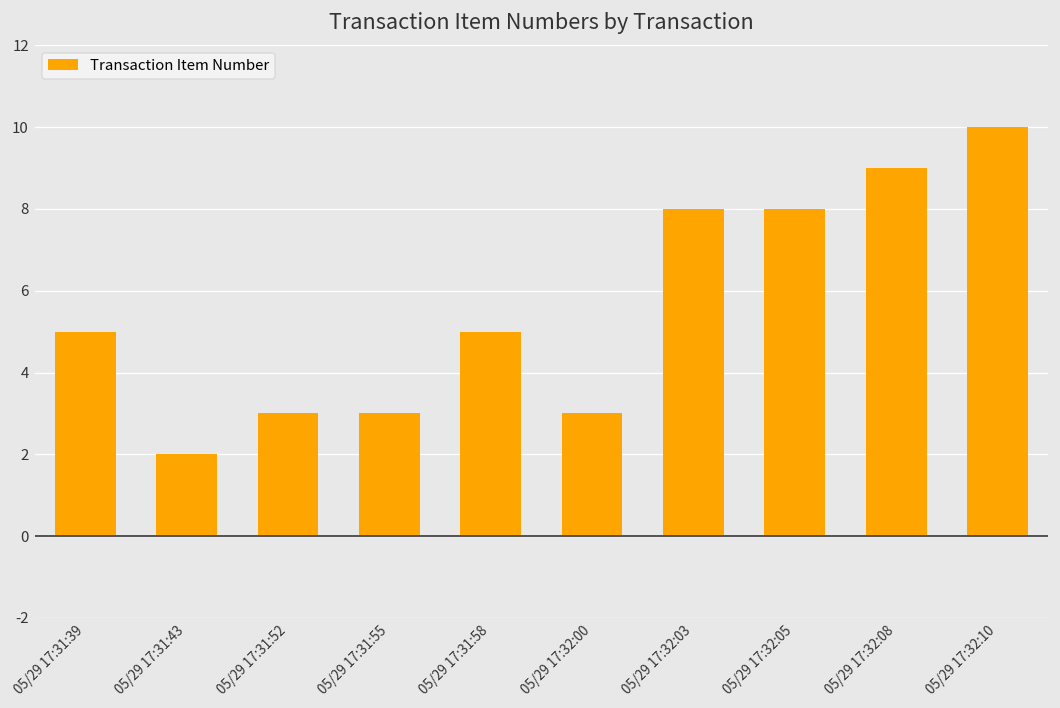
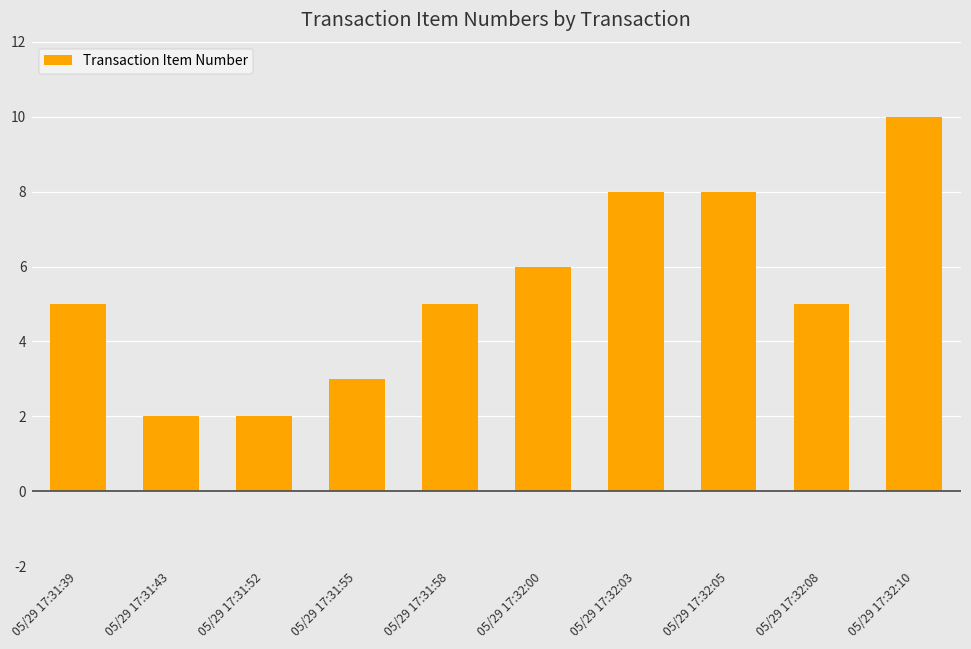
05/29 17:31:52: 3 -> 2
05/29 17:32:00: 3 -> 6
05/29 17:32:08: 9 -> 5
